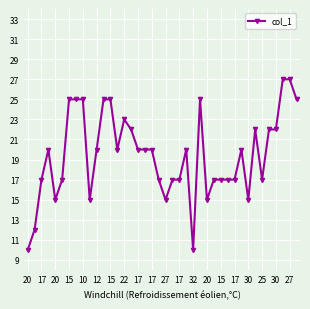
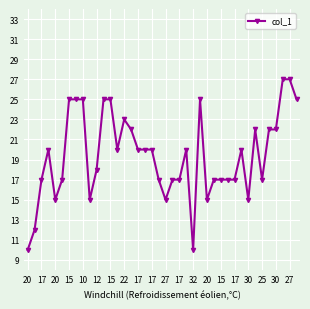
12: 20 -> 18
